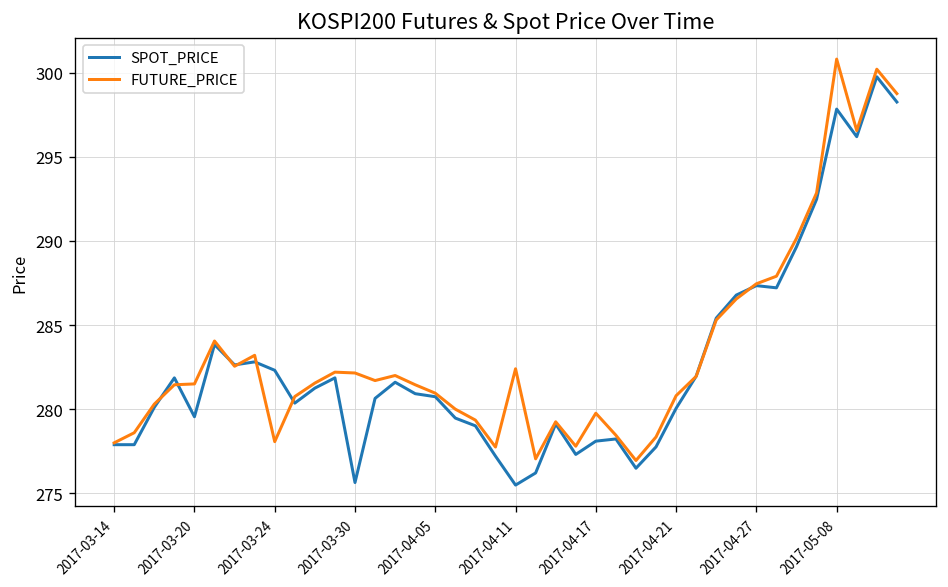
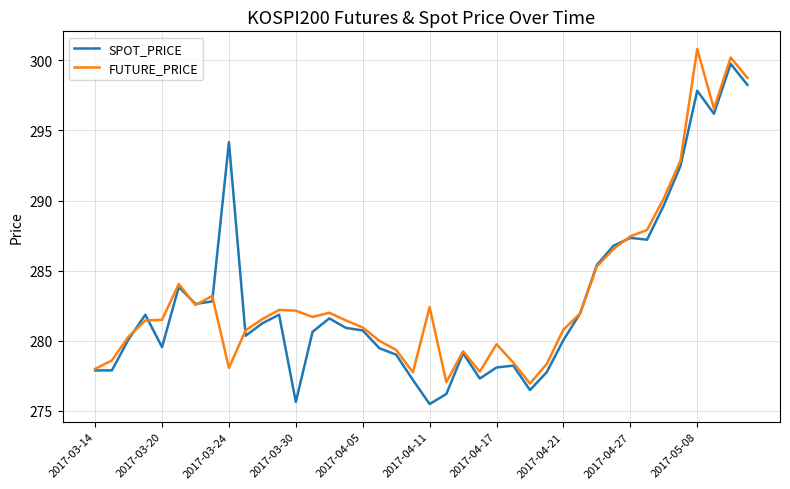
SPOT_PRICE, 2017-03-24: 282.3 -> 294.2
